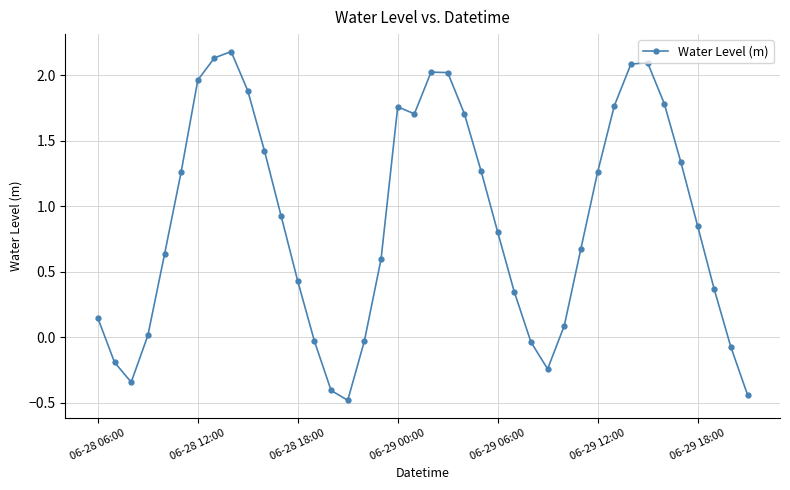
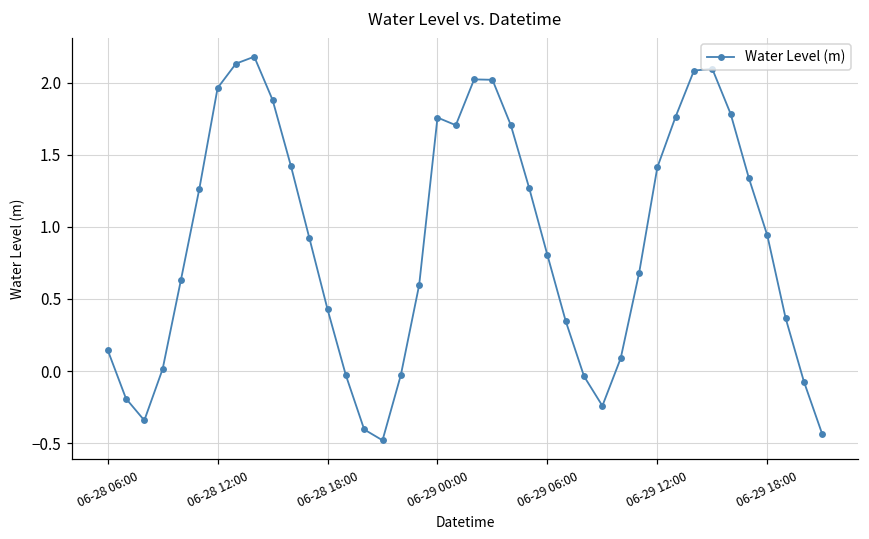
06-29 12:00: 1.26 -> 1.41
06-29 18:00: 0.85 -> 0.94
